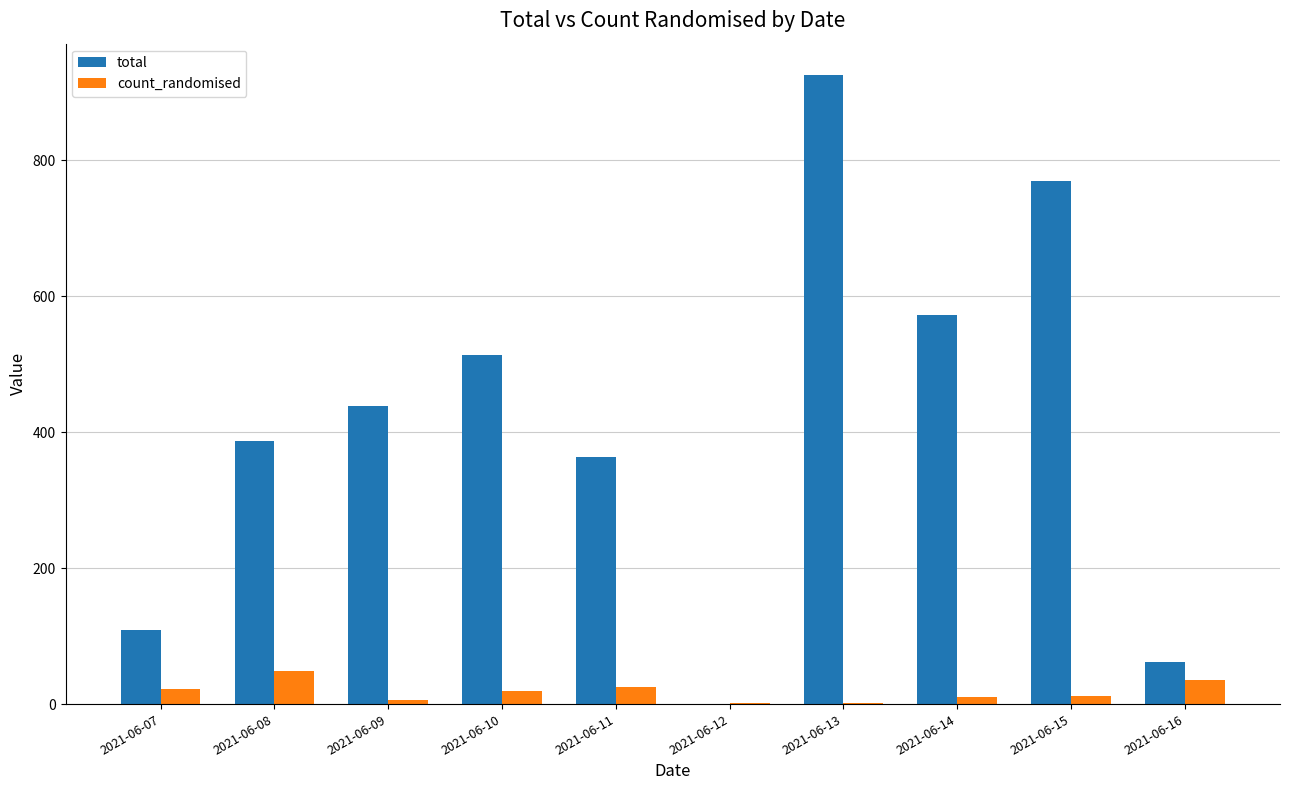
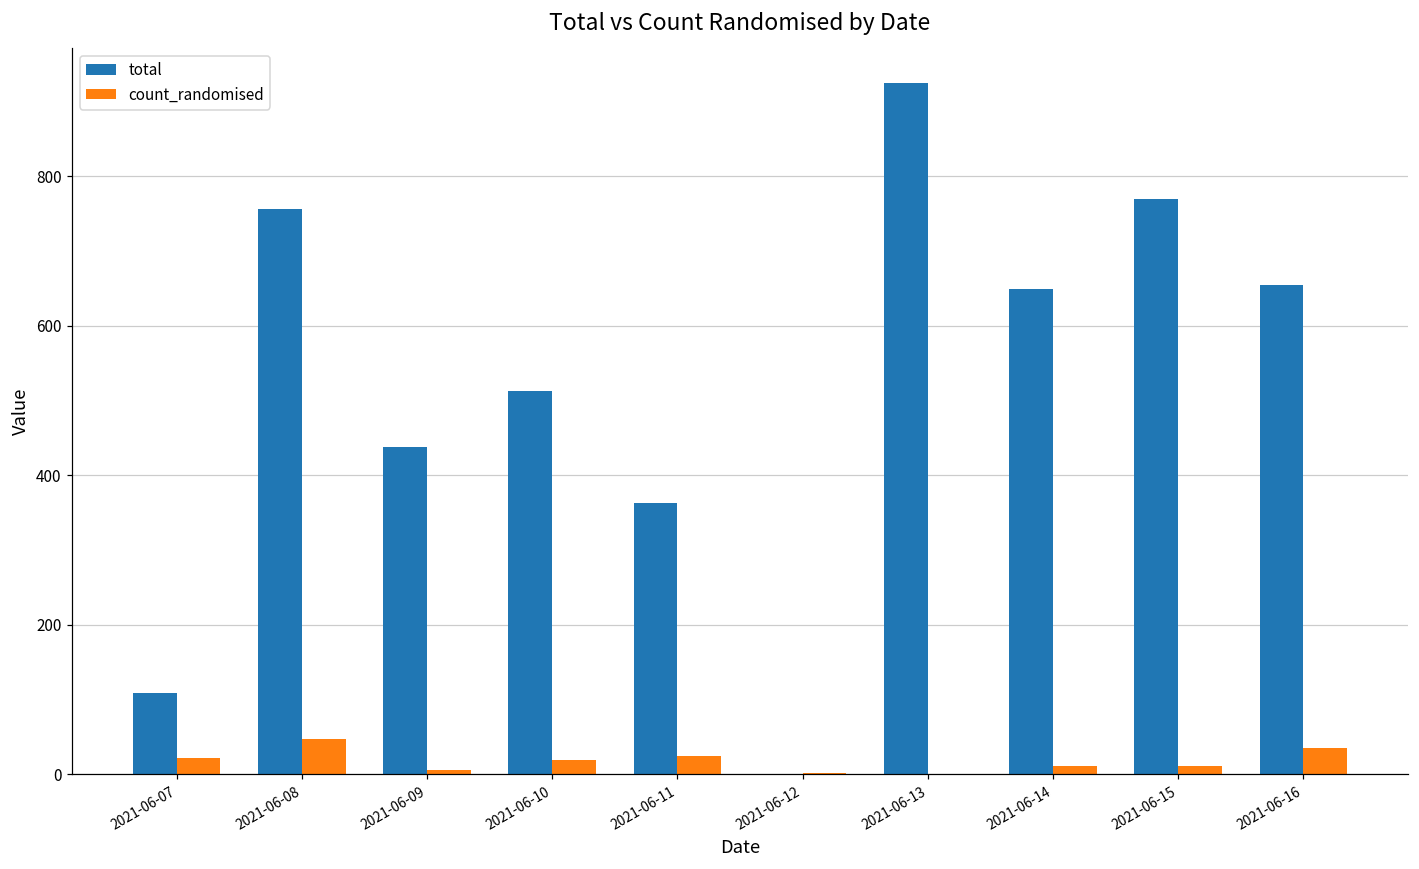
total, 2021-06-08: 390 -> 760
total, 2021-06-14: 570 -> 650
total, 2021-06-16: 60 -> 660
